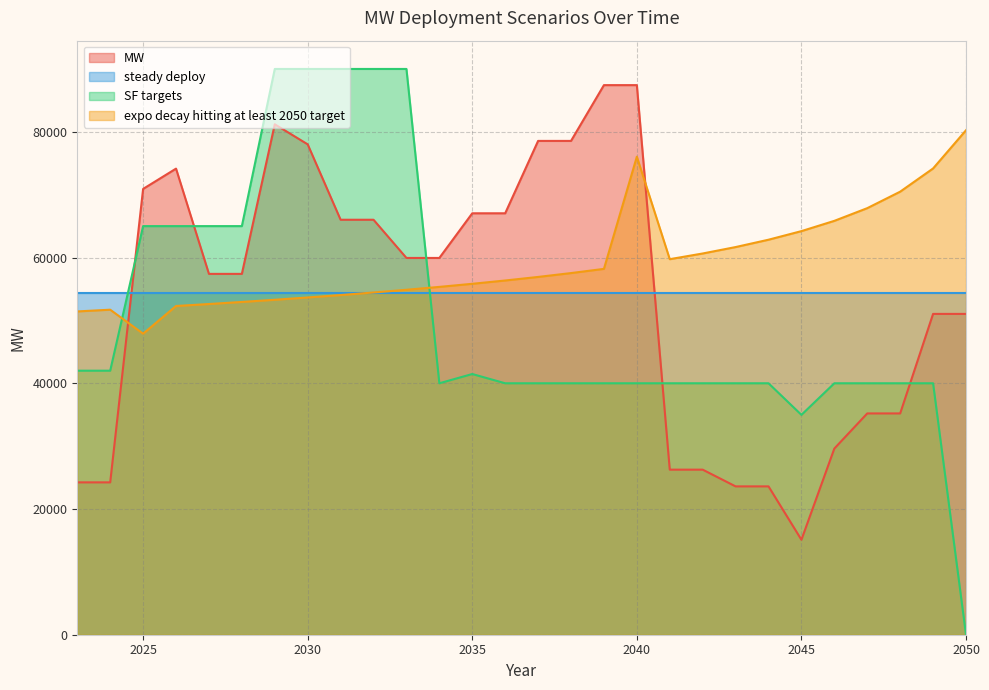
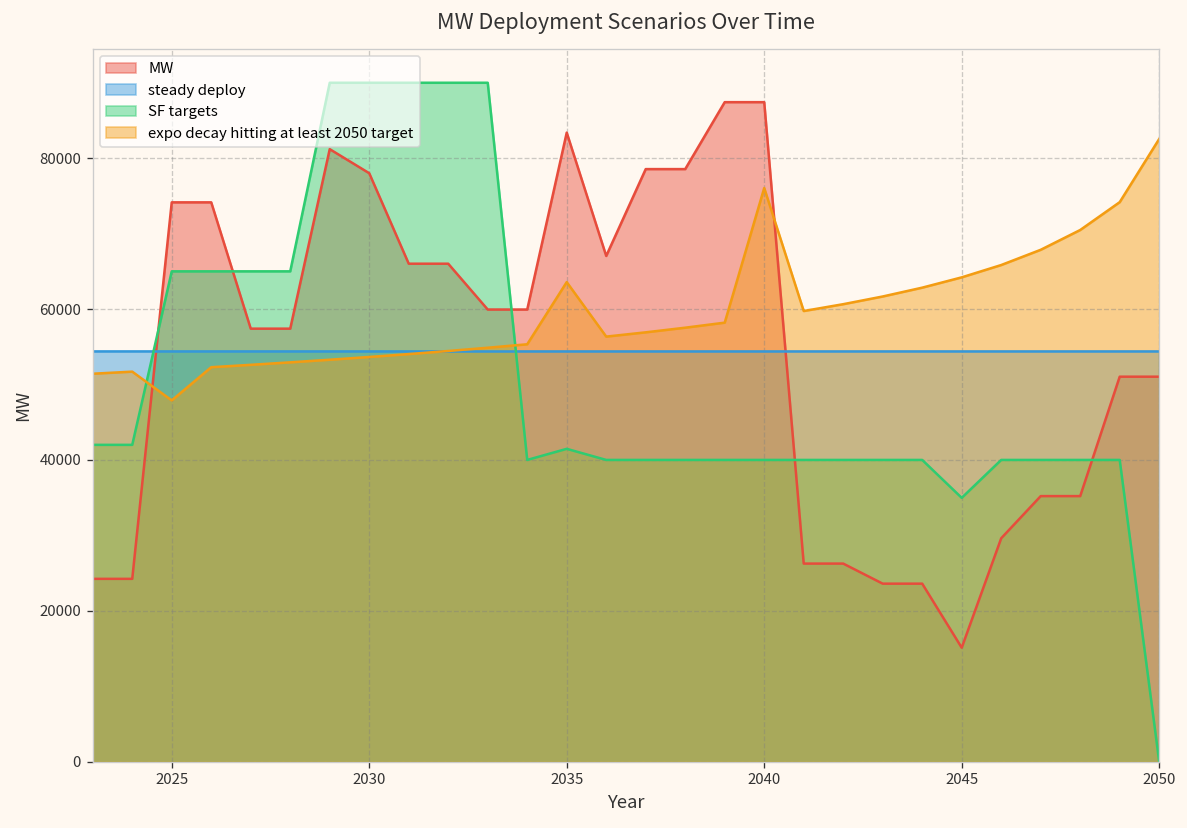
MW, 2025: 71000 -> 74000
MW, 2035: 67000 -> 83000
expo decay hitting at least 2050 target, 2035: 56000 -> 64000
expo decay hitting at least 2050 target, 2050: 80000 -> 83000
